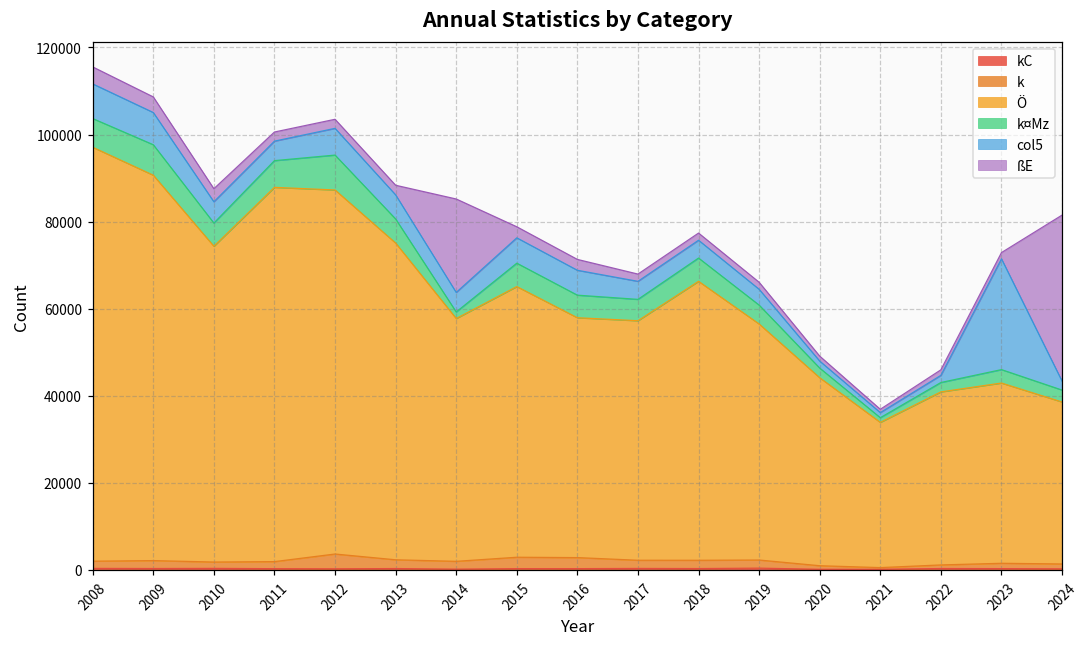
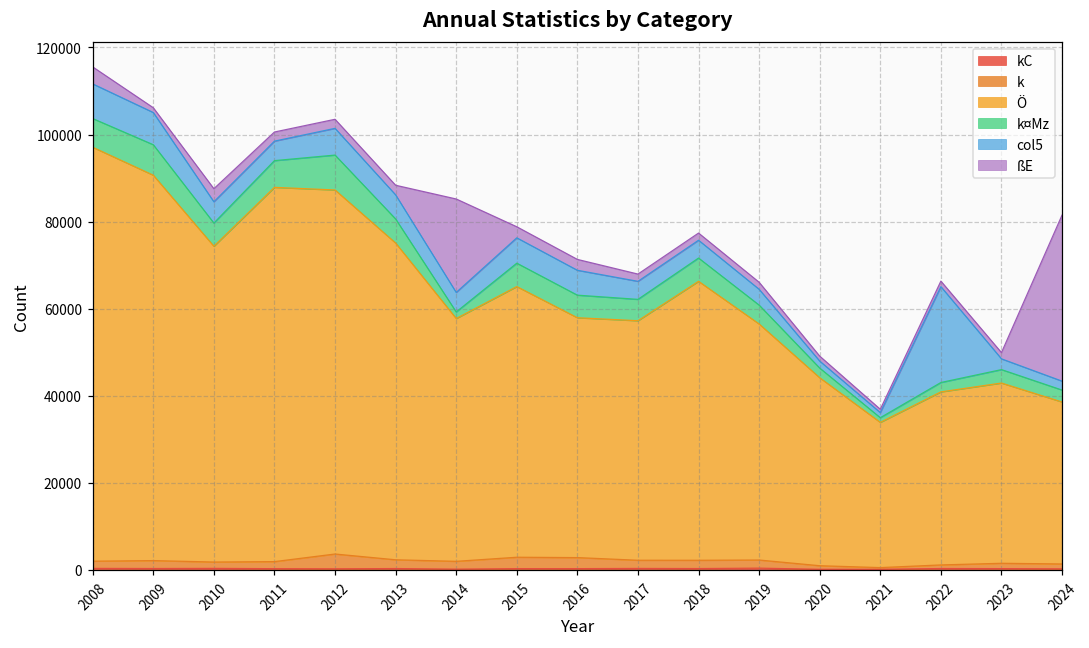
ßE, 2009: 4000 -> 1000
col5, 2022: 2000 -> 22000
col5, 2023: 25000 -> 2000
